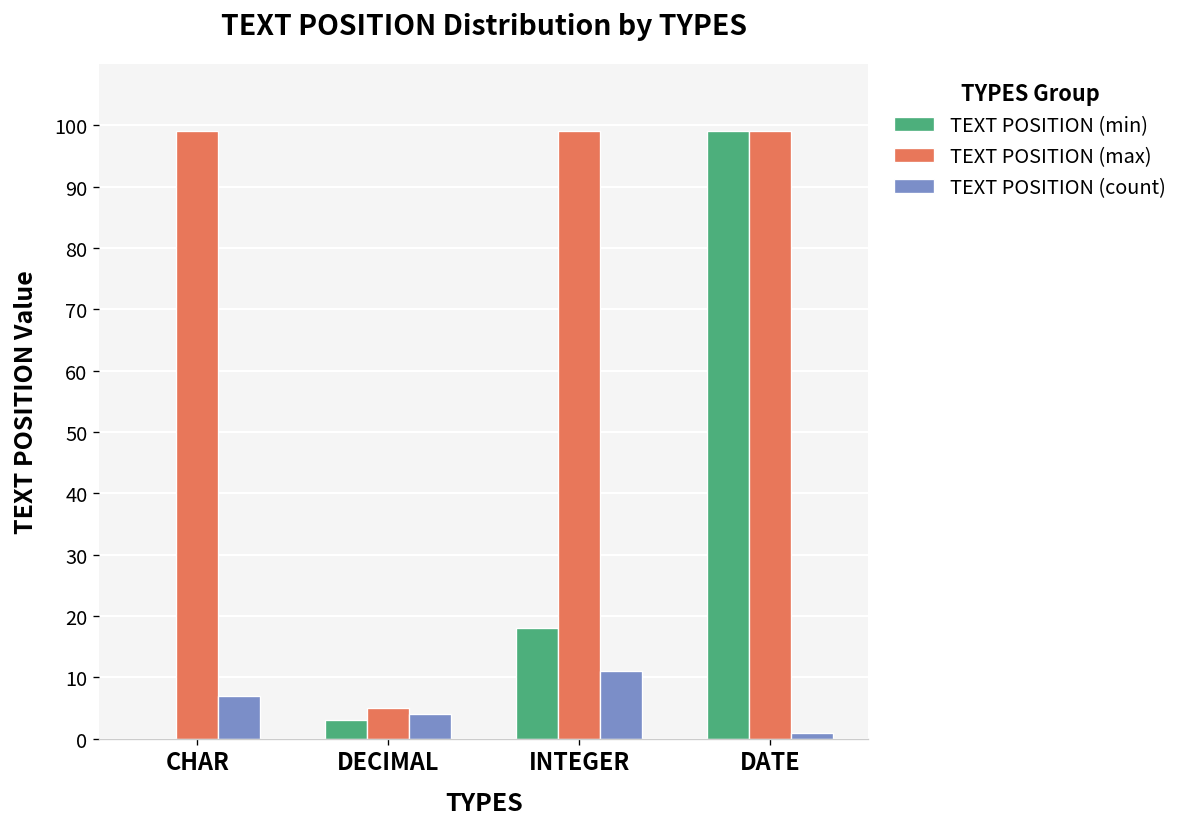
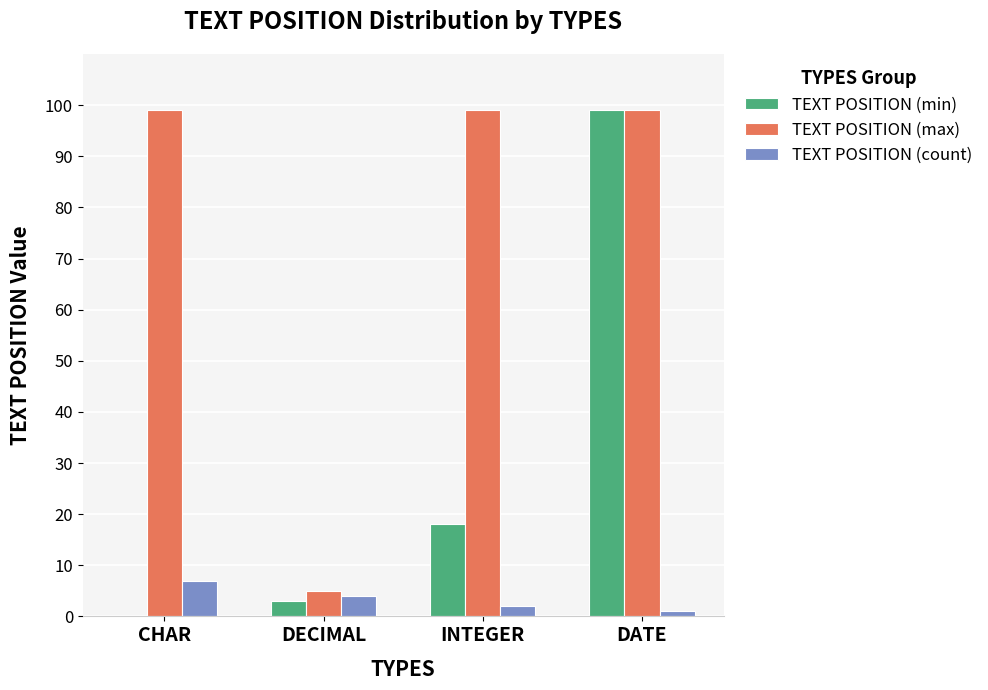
TEXT POSITION (count), INTEGER: 11 -> 2
